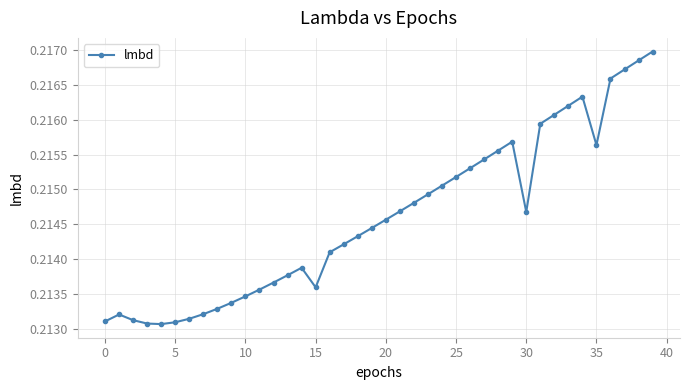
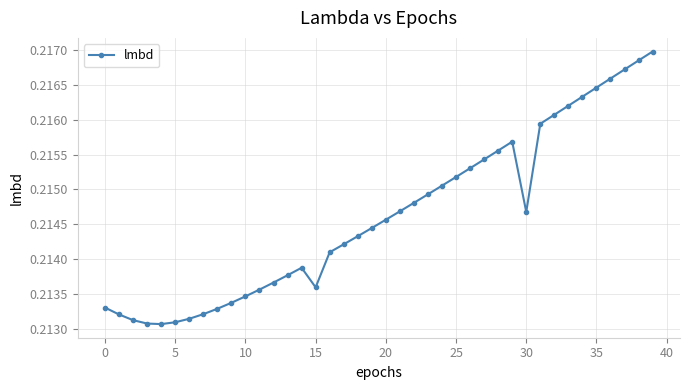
0: 0.2131 -> 0.2133
35: 0.2156 -> 0.2165
